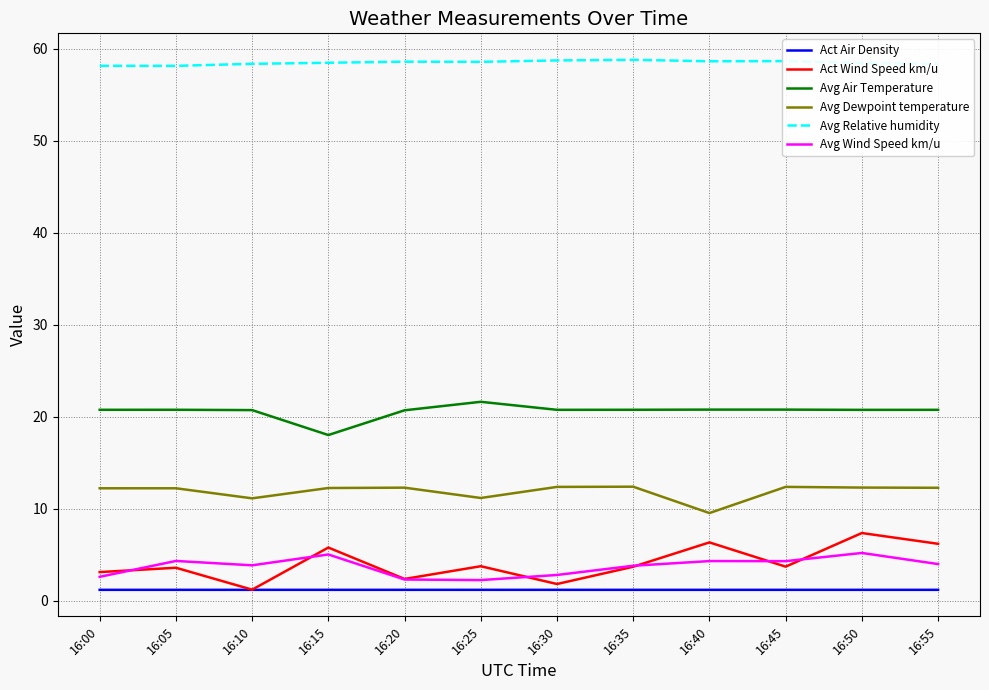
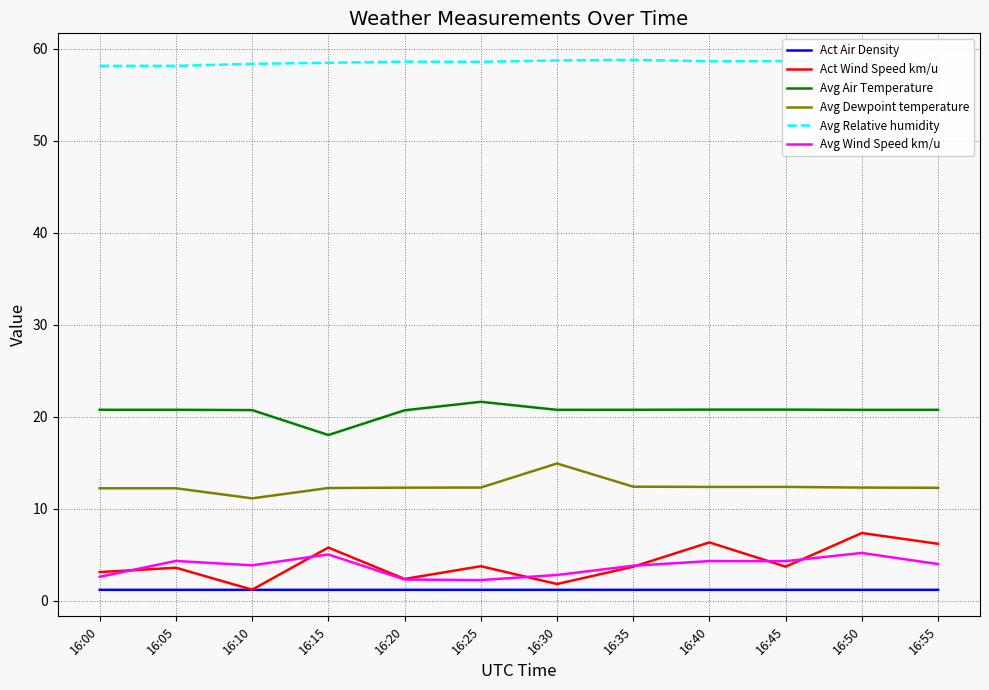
Avg Dewpoint temperature, 16:25: 11 -> 12
Avg Dewpoint temperature, 16:30: 12 -> 15
Avg Dewpoint temperature, 16:40: 10 -> 12
